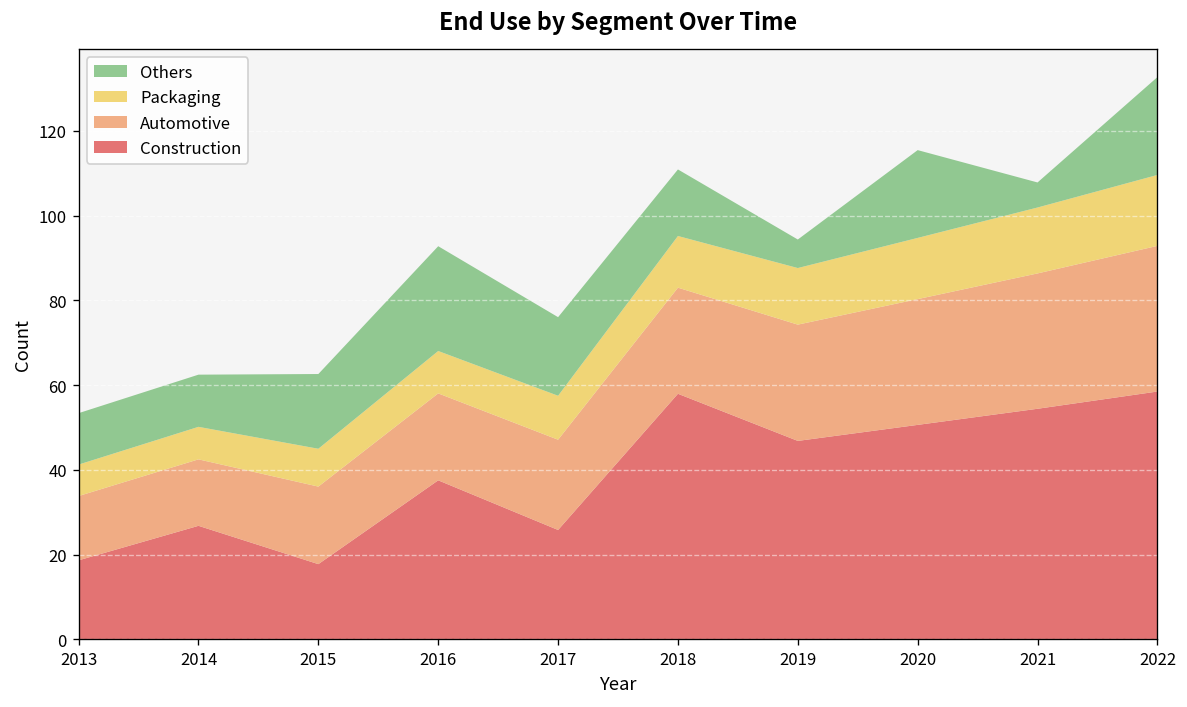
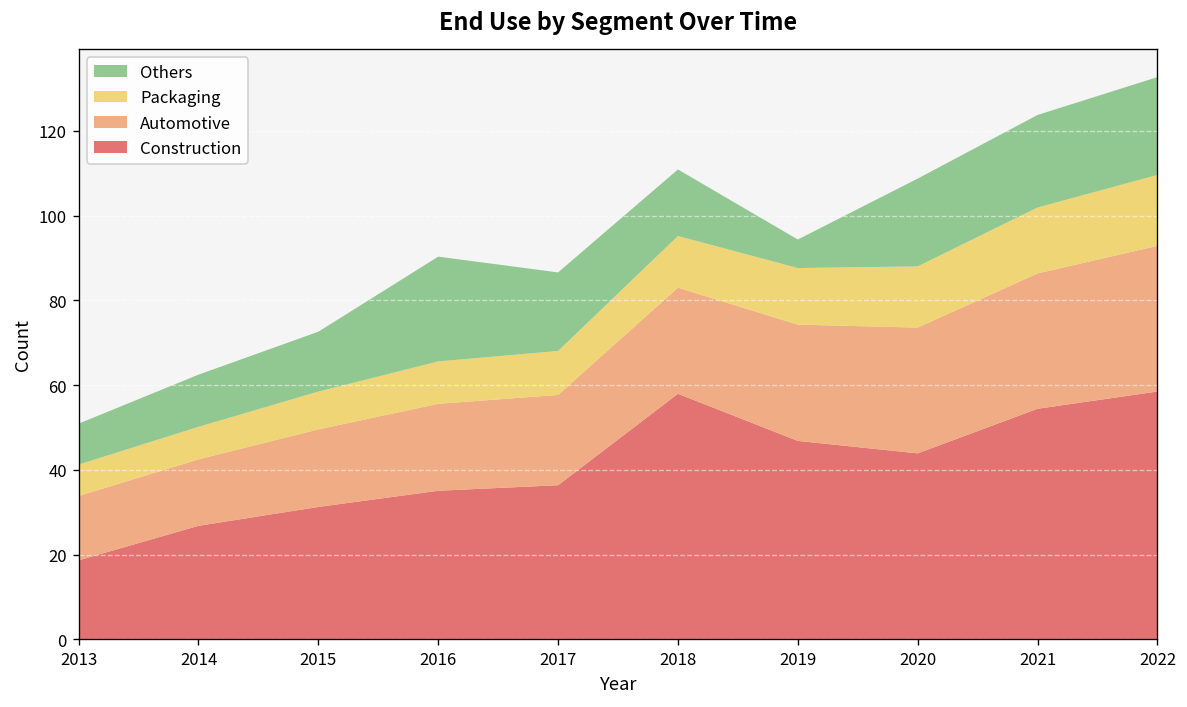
Others, 2013: 12 -> 10
Construction, 2015: 18 -> 31
Others, 2015: 18 -> 14
Construction, 2016: 38 -> 35
Construction, 2017: 26 -> 36
Construction, 2020: 51 -> 44
Others, 2021: 6 -> 22
